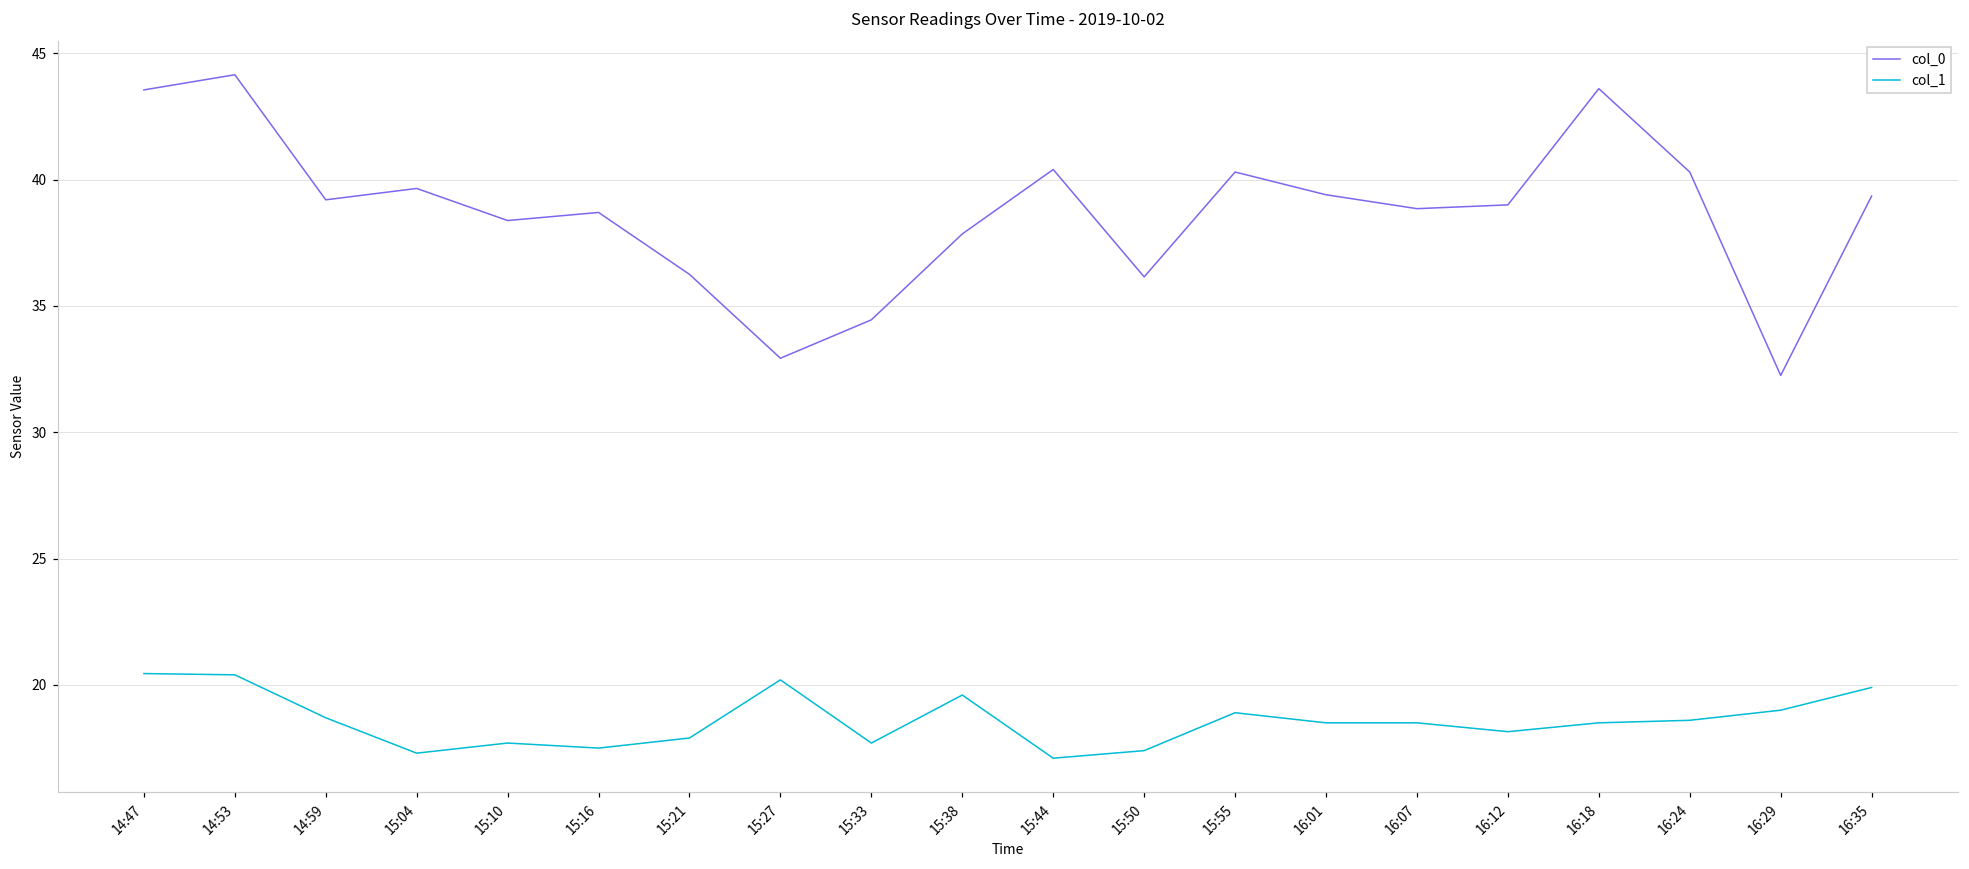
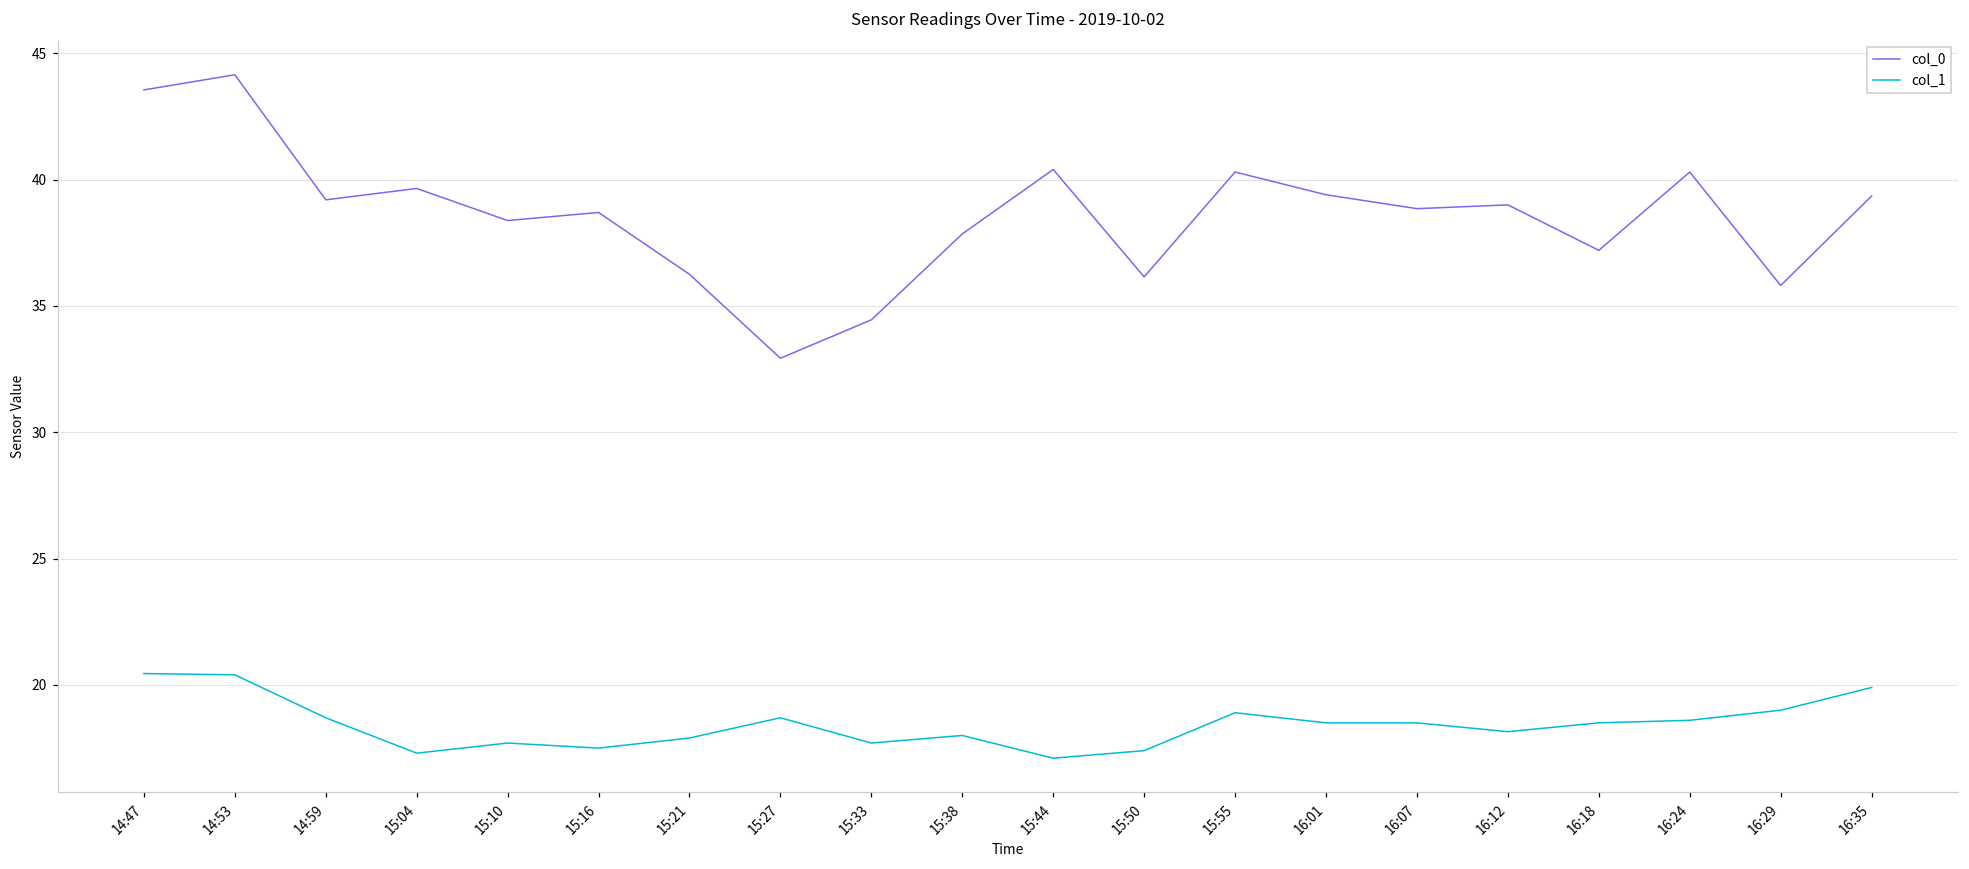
col_1, 15:27: 20.2 -> 18.7
col_1, 15:38: 19.6 -> 18.0
col_0, 16:18: 43.6 -> 37.2
col_0, 16:29: 32.3 -> 35.8
